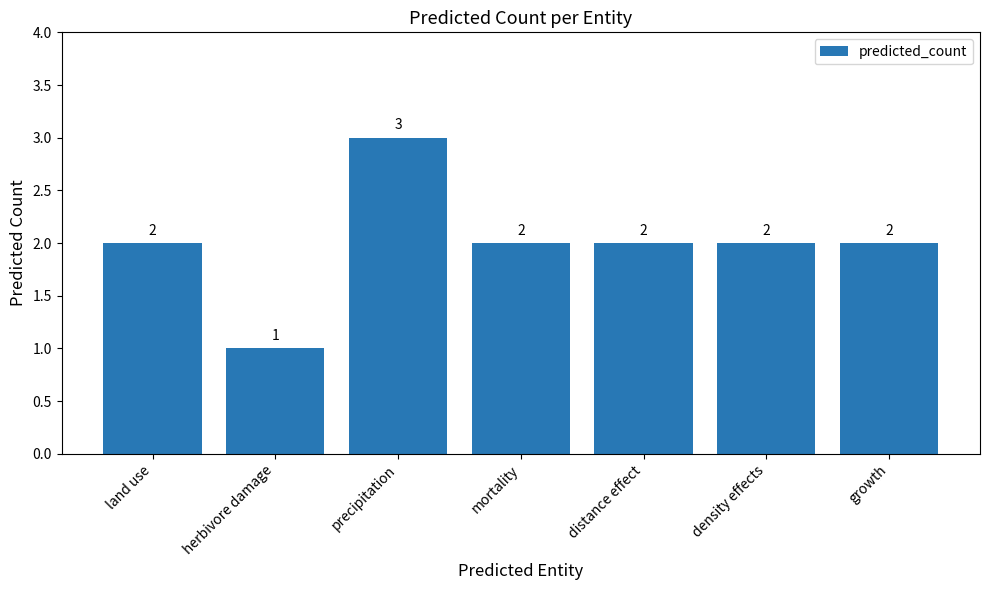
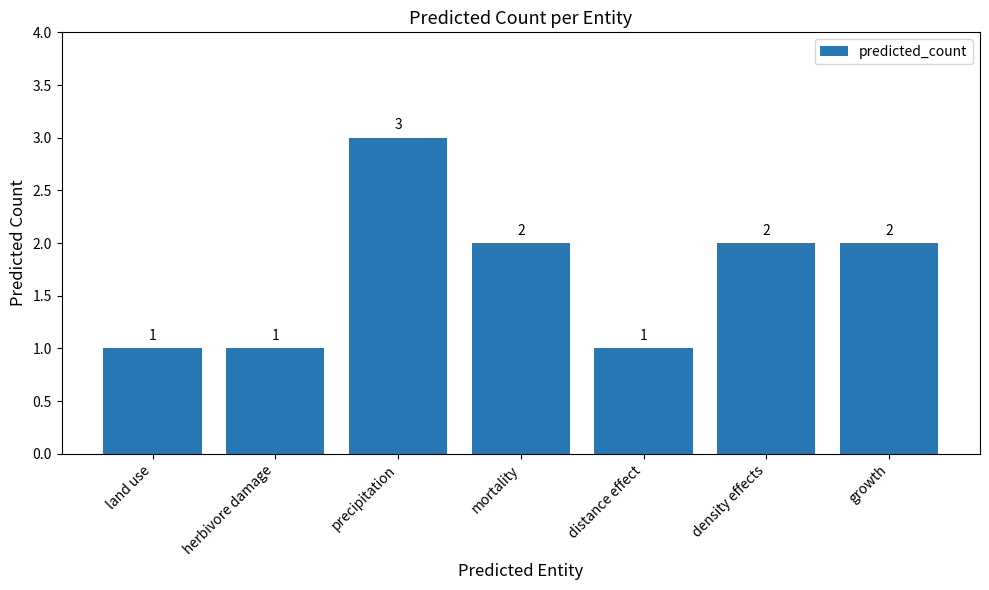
land use: 2 -> 1
distance effect: 2 -> 1
